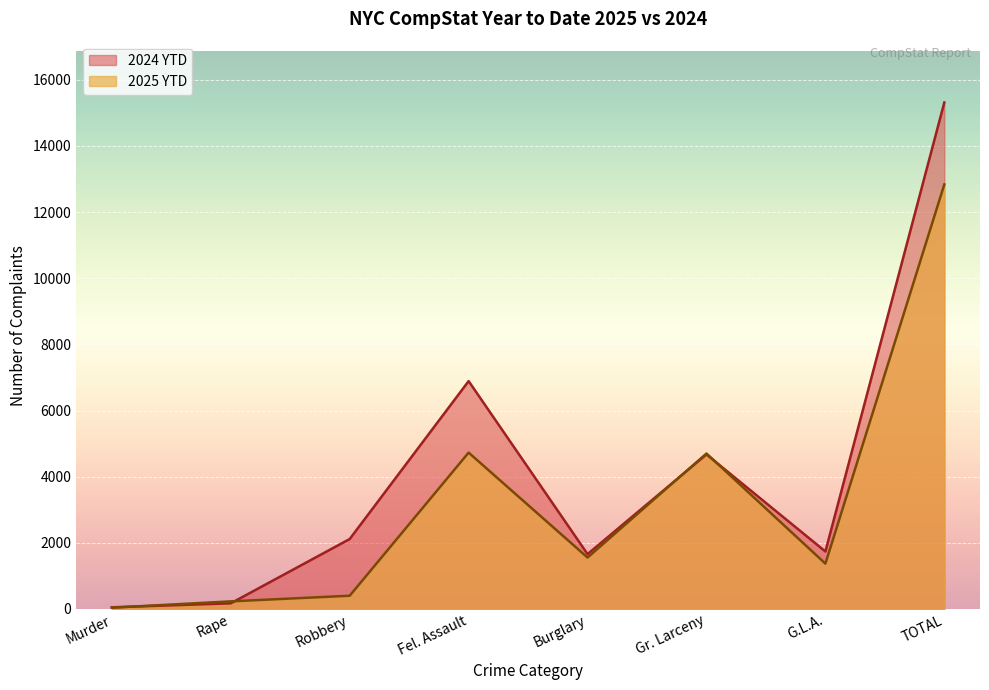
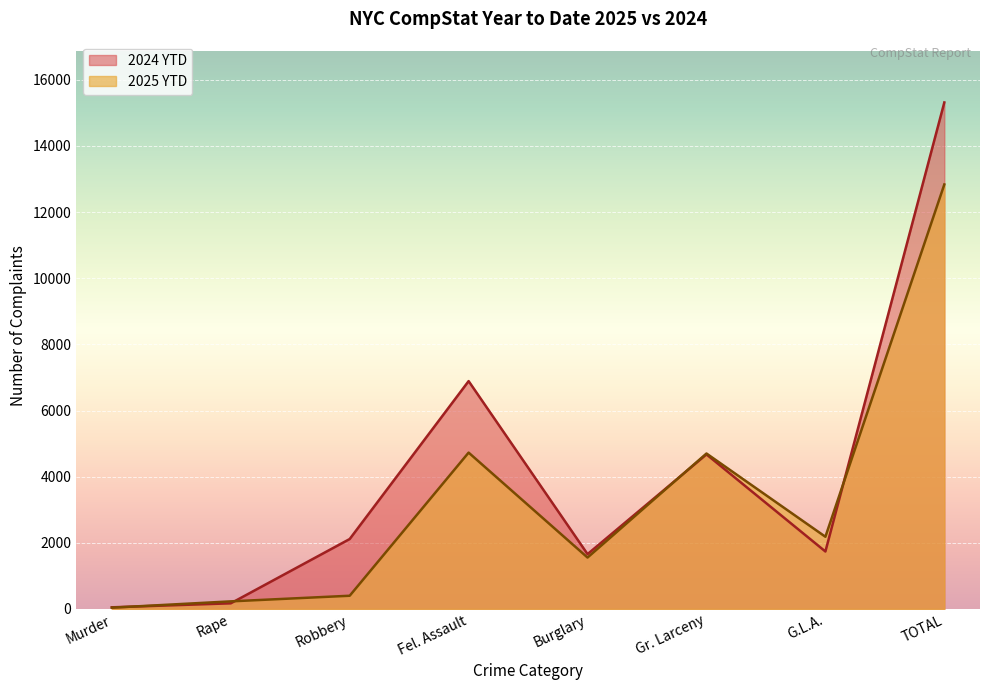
2025 YTD, G.L.A.: 1400 -> 2200
